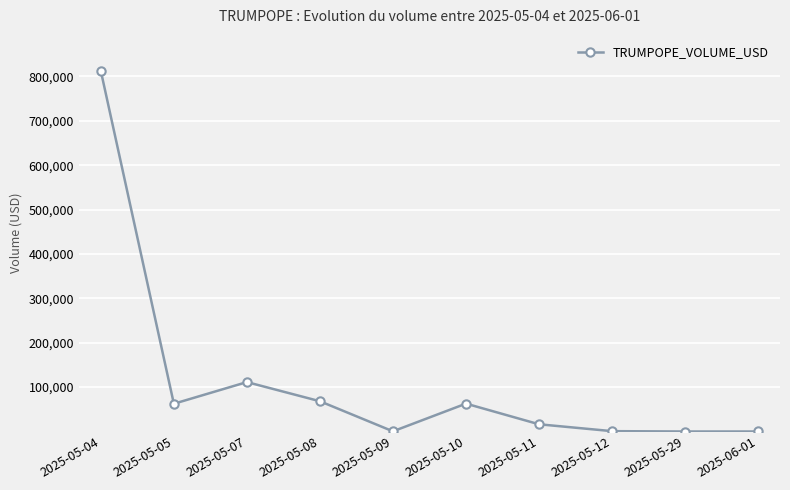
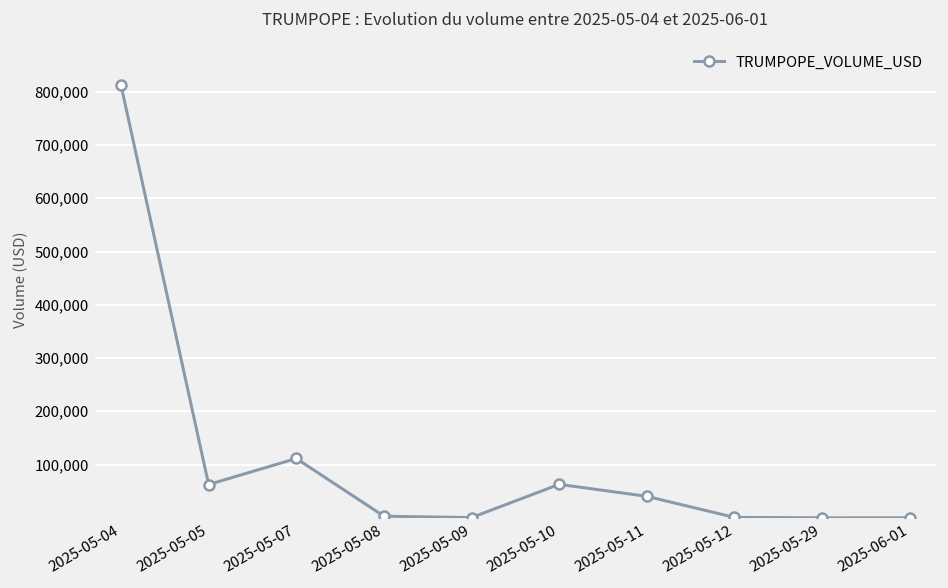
2025-05-08: 70,000 -> 0
2025-05-11: 20,000 -> 40,000
